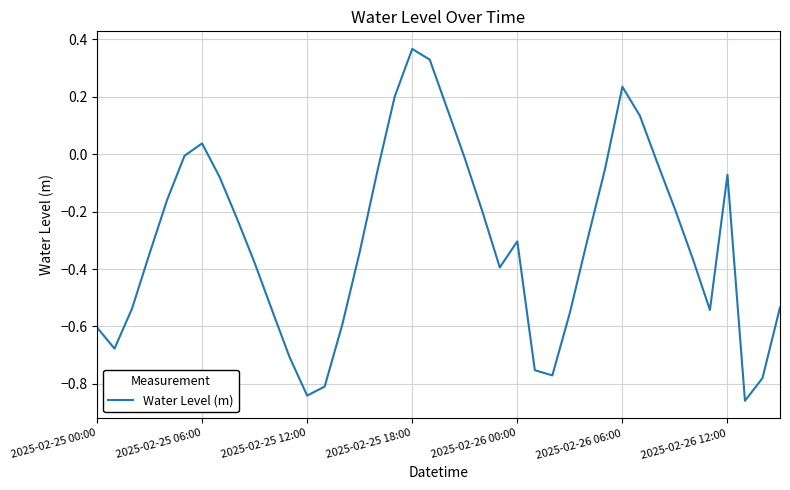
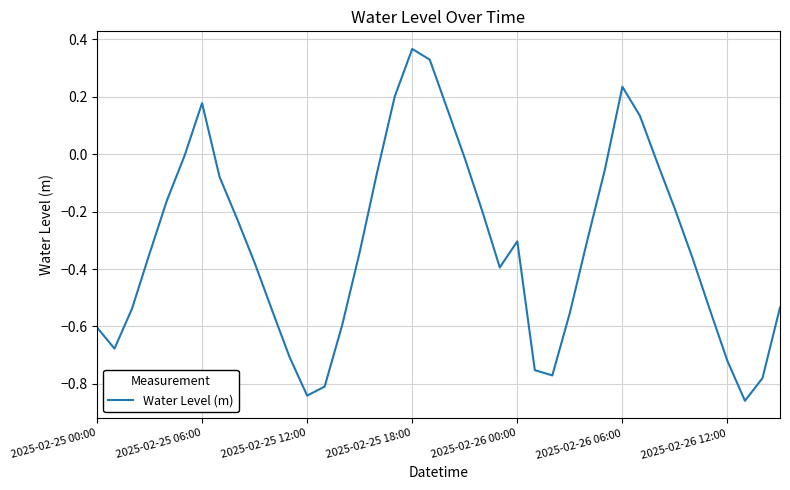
2025-02-25 06:00: 0.04 -> 0.18
2025-02-26 12:00: -0.07 -> -0.72
